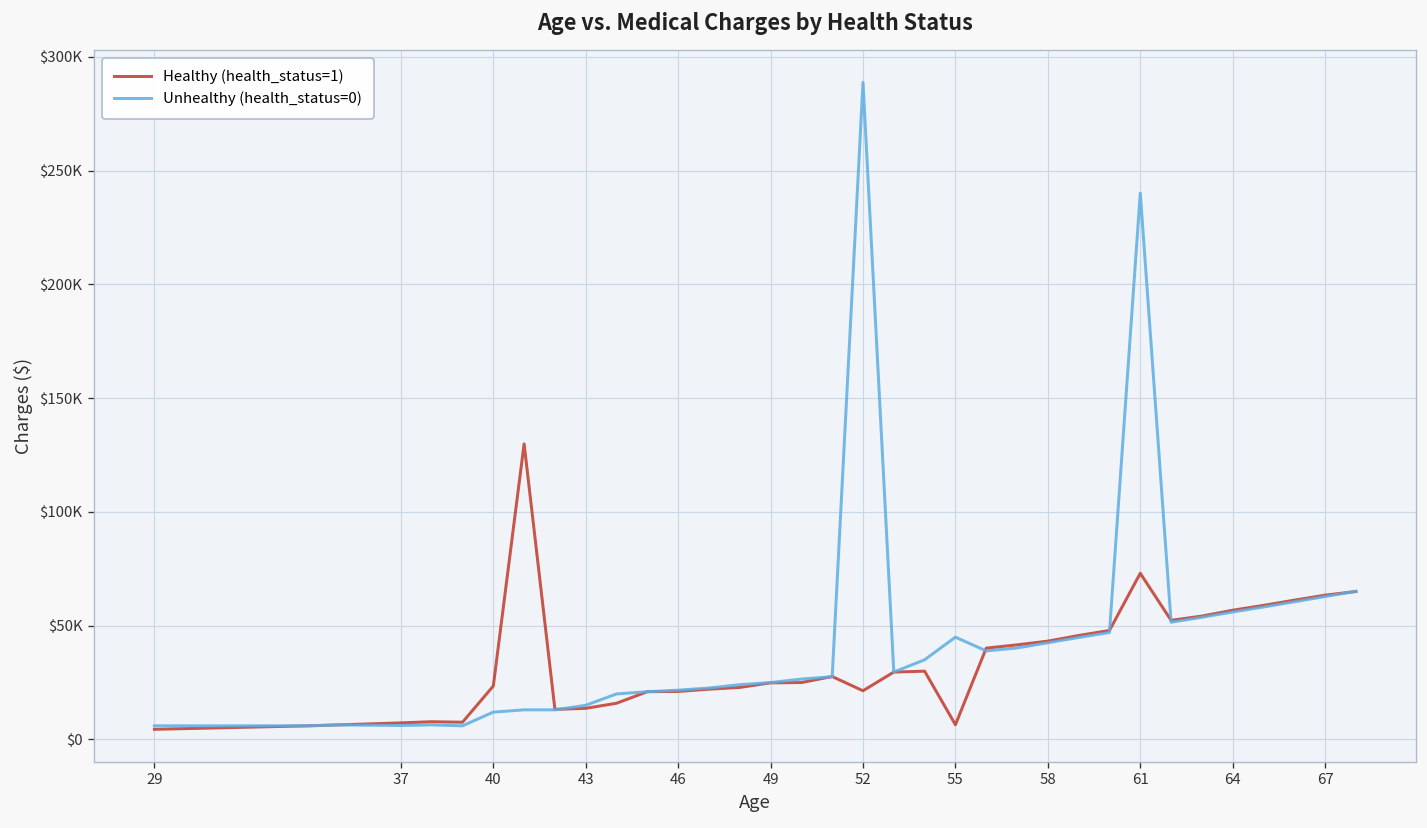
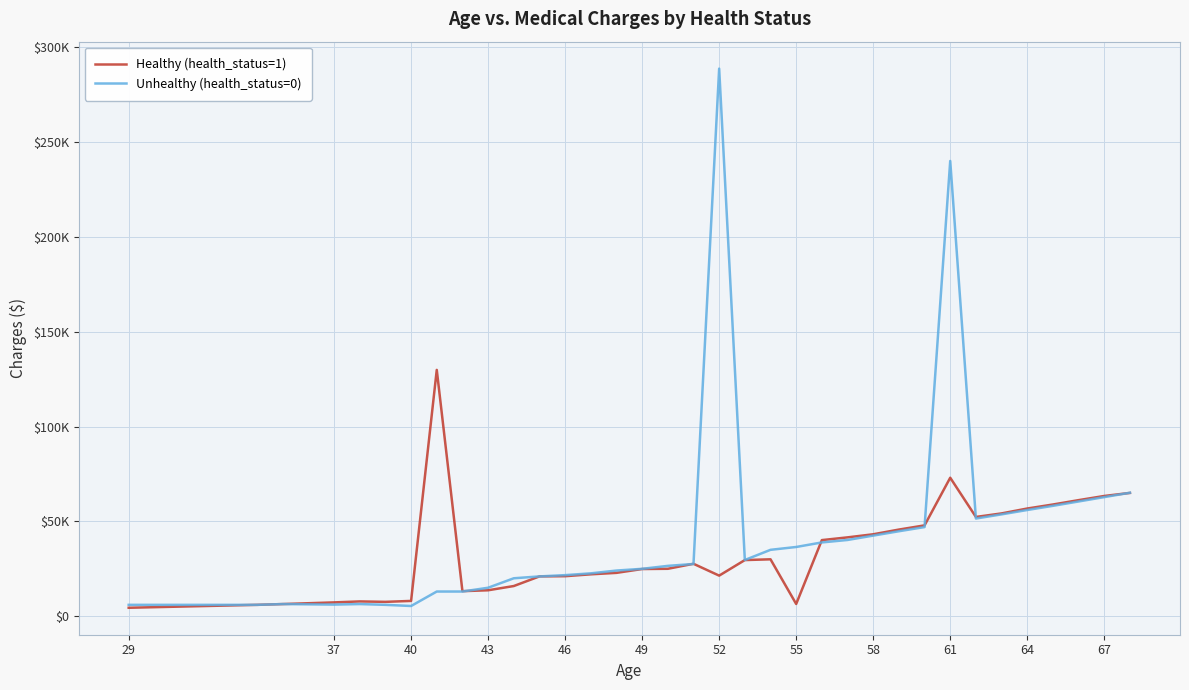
Healthy (health_status=1), 40: $23000 -> $8000
Unhealthy (health_status=0), 40: $12000 -> $5000
Unhealthy (health_status=0), 55: $45000 -> $37000
